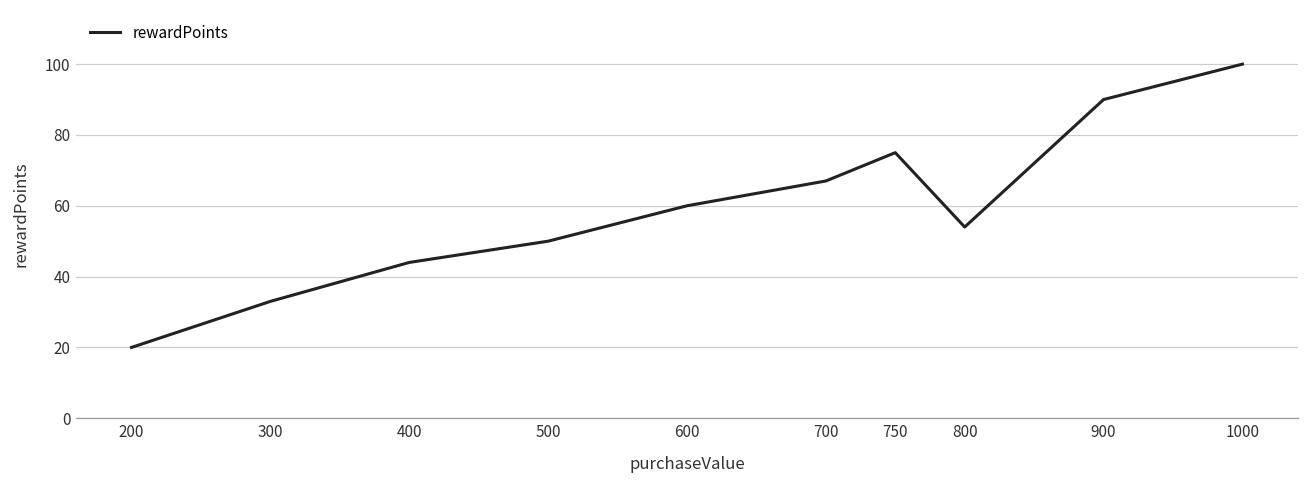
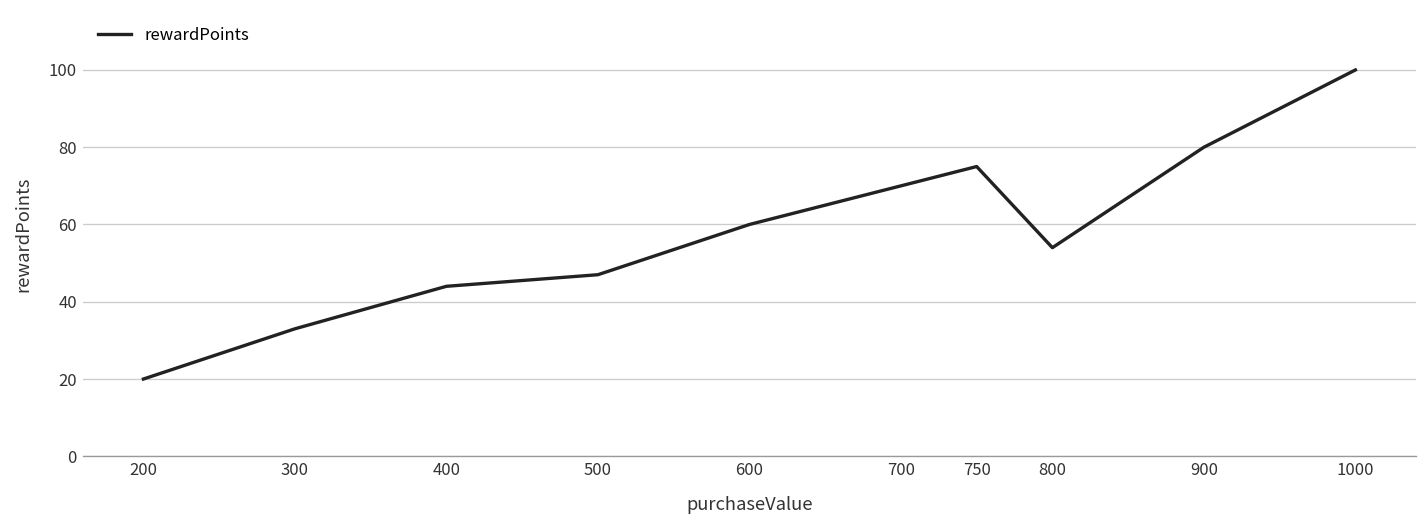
500: 50 -> 47
700: 67 -> 70
900: 90 -> 80
